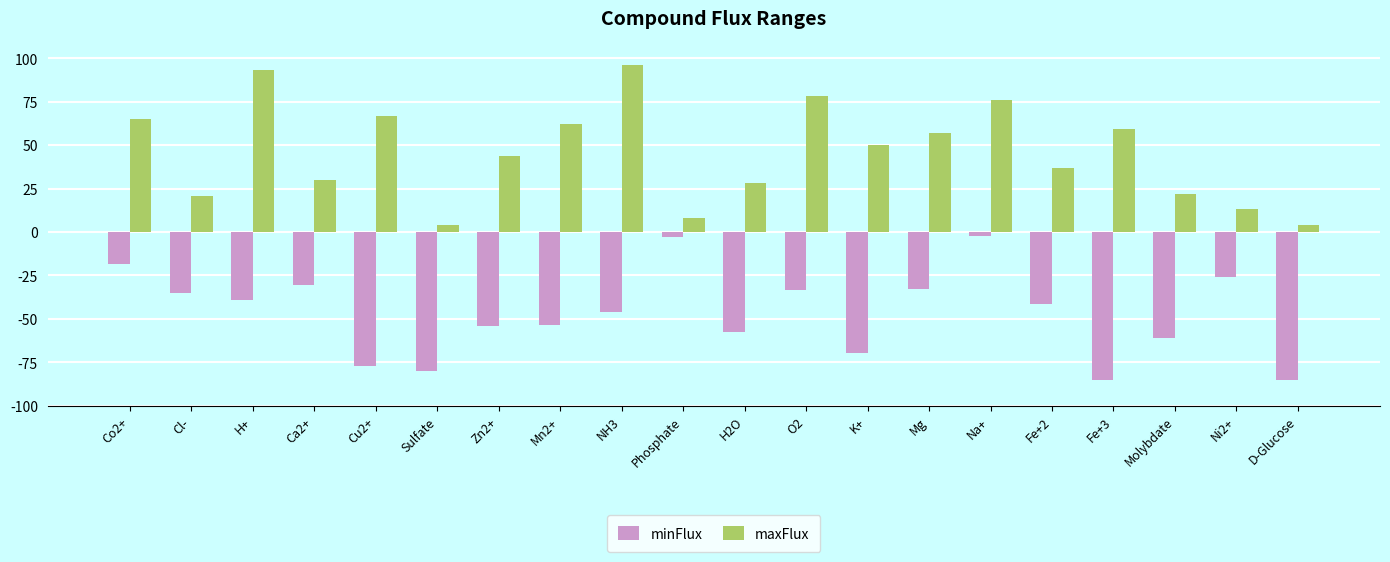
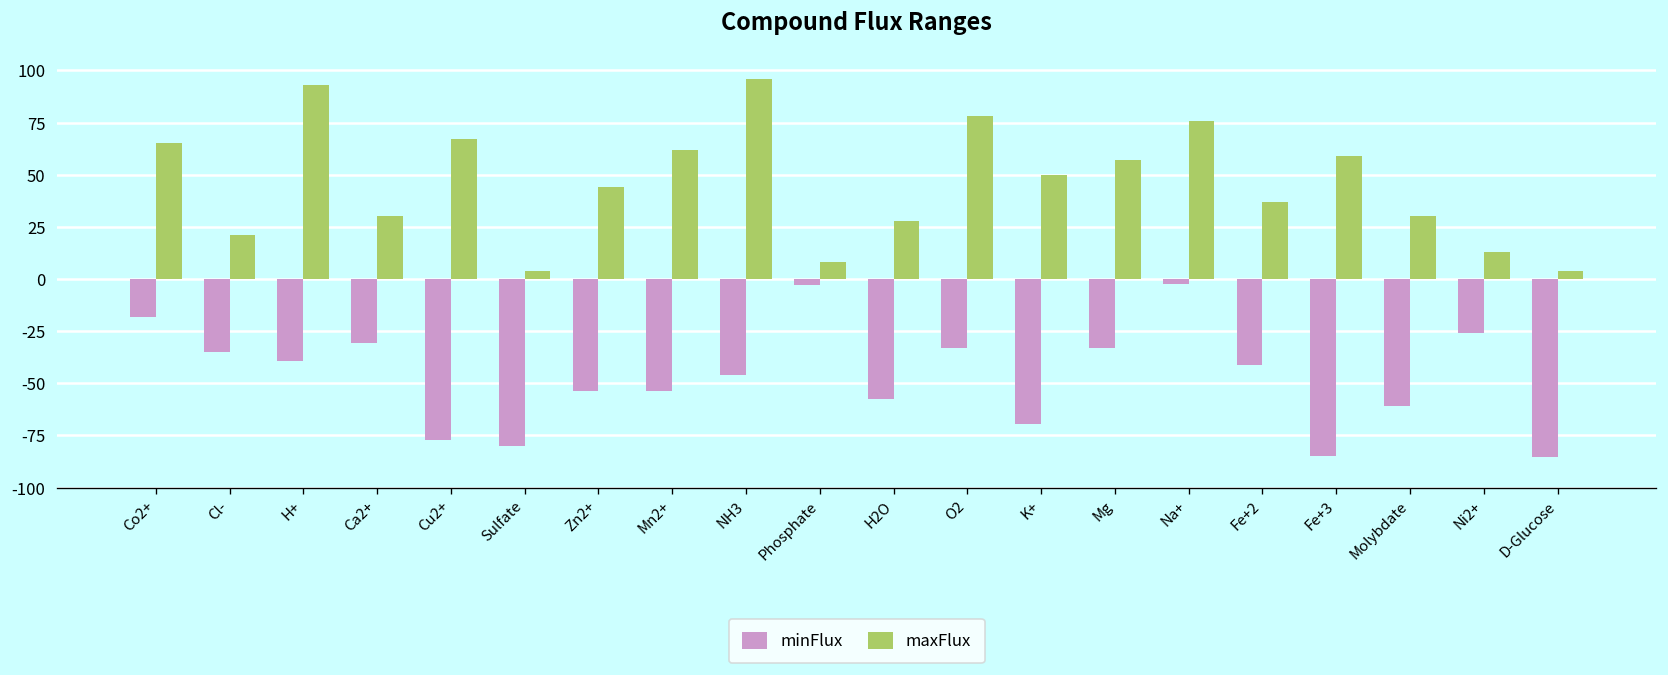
maxFlux, Molybdate: 22 -> 30
